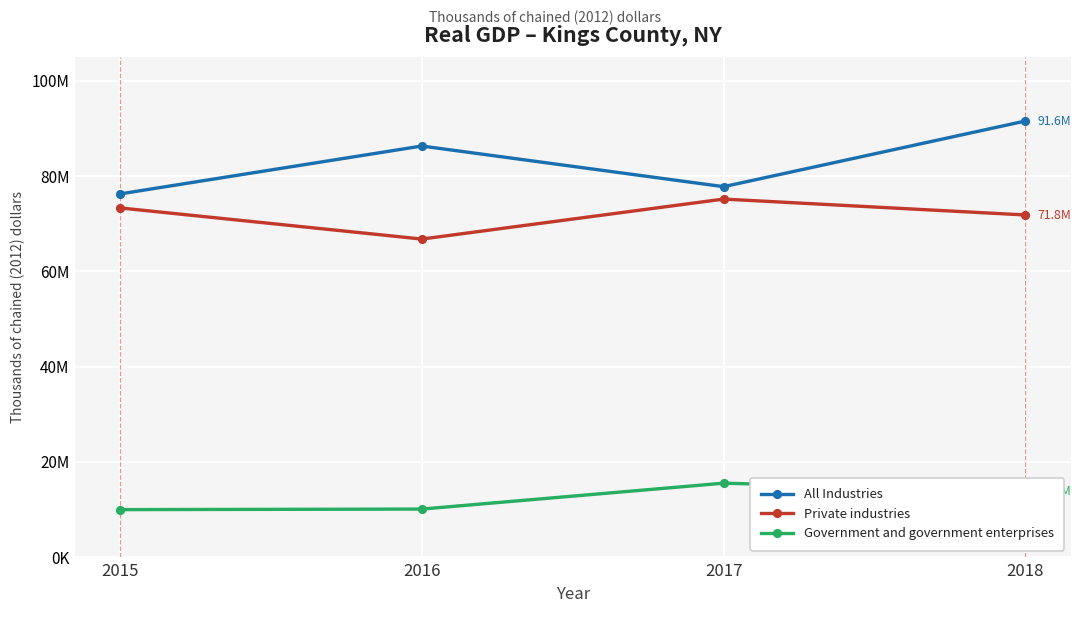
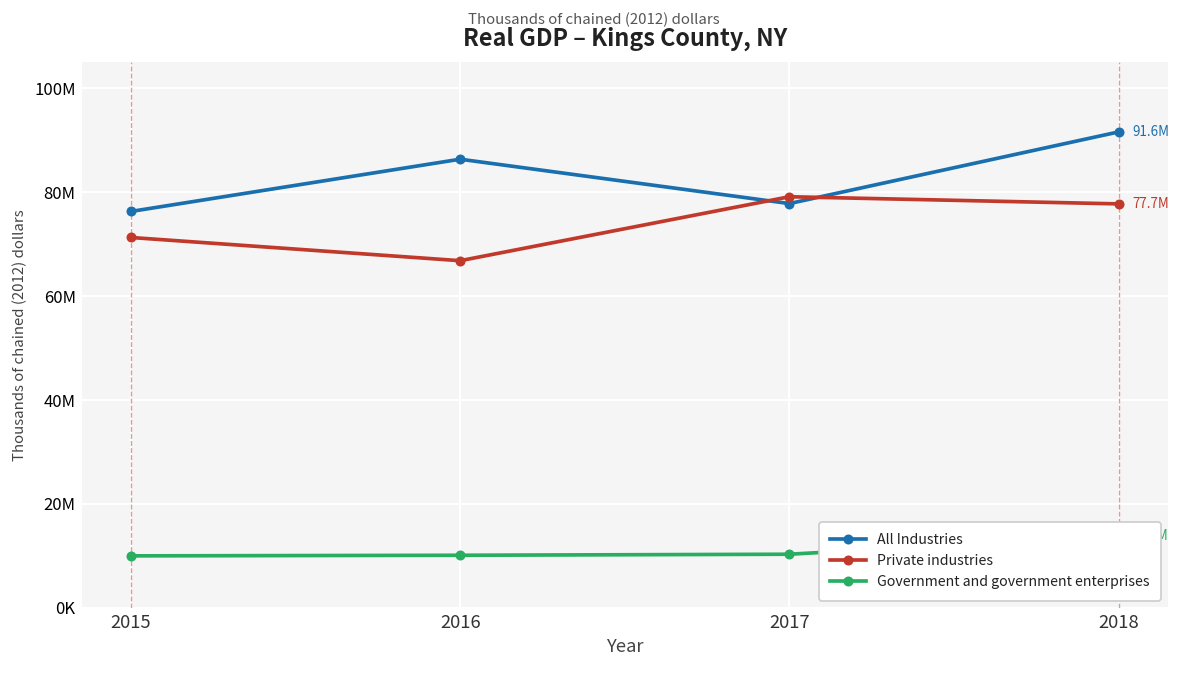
Private industries, 2015: 73000000 -> 71000000
Private industries, 2017: 75000000 -> 79000000
Government and government enterprises, 2017: 16000000 -> 10000000
Private industries, 2018: 71.8M -> 77.7M
